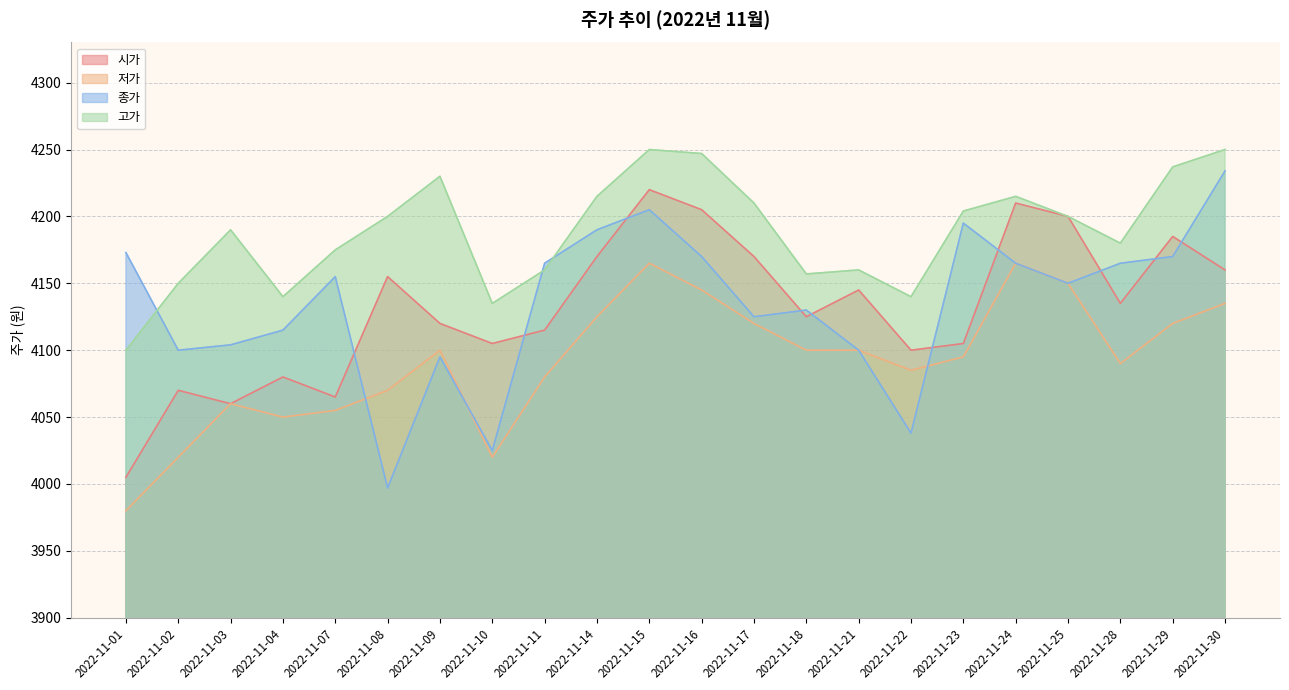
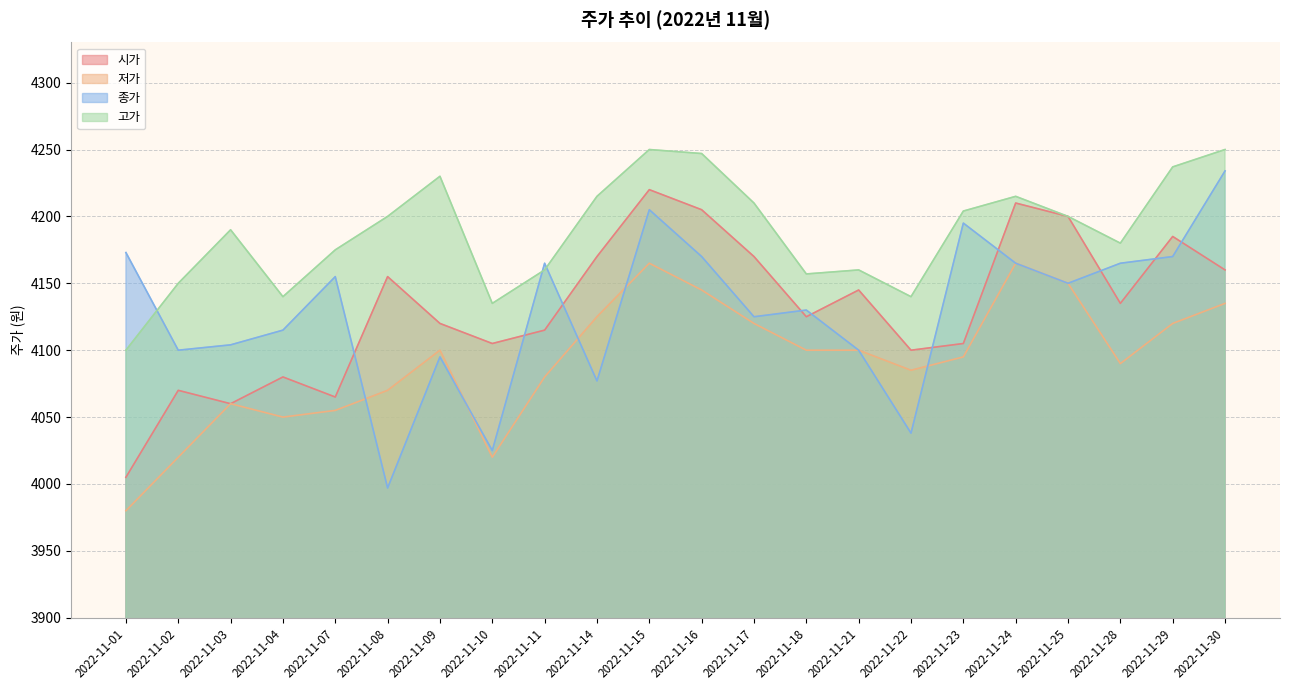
종가, 2022-11-14: 4190 -> 4077
